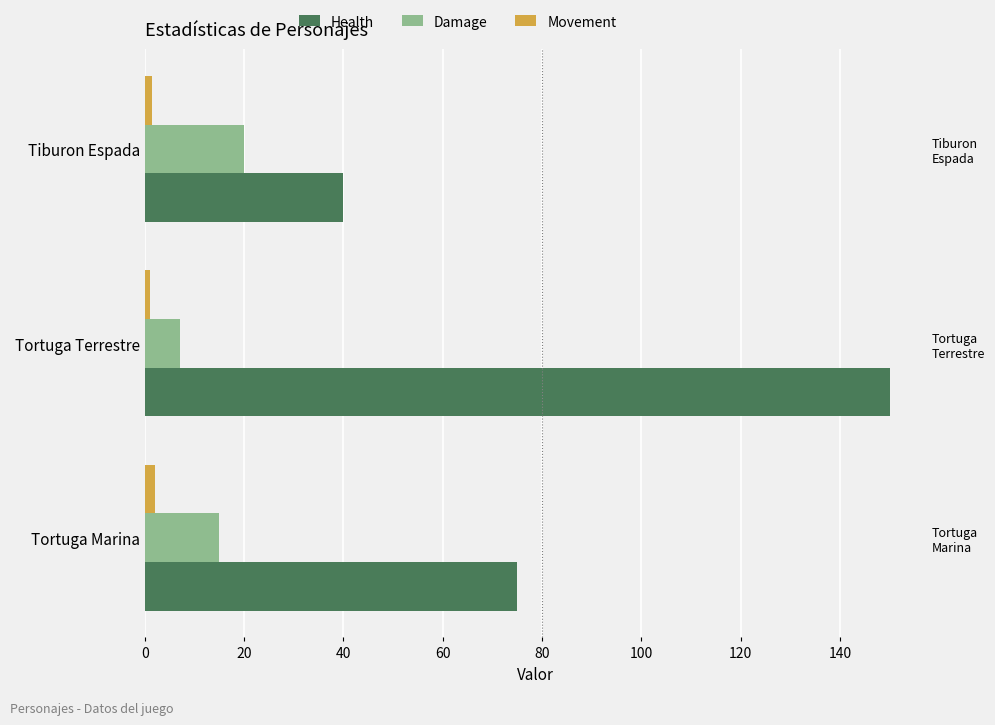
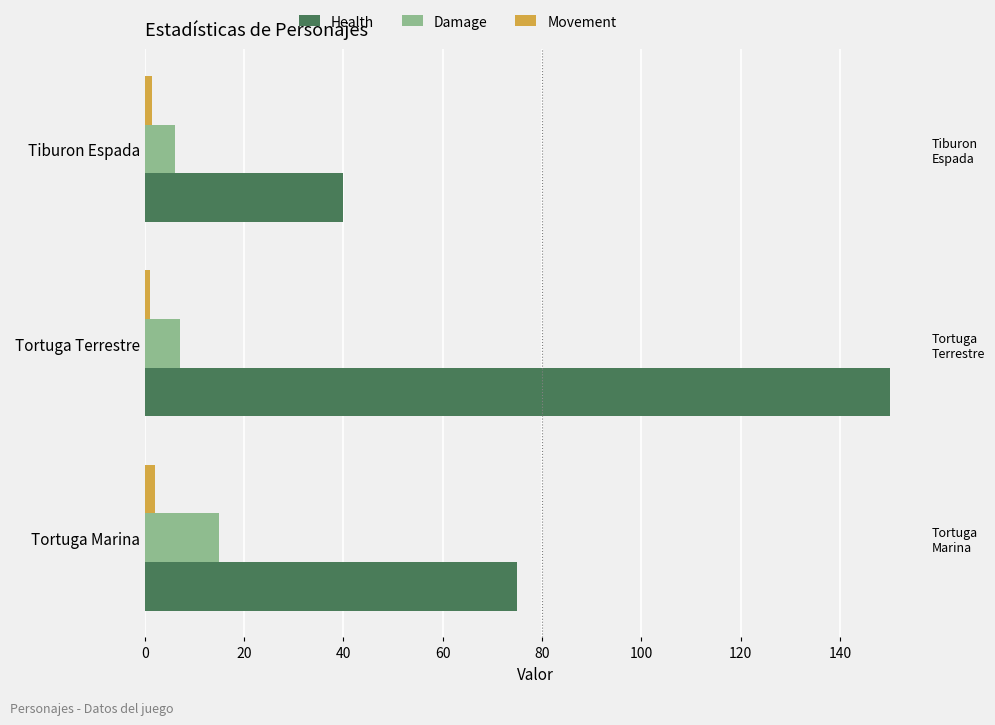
Damage, Tiburon Espada: 20 -> 6
